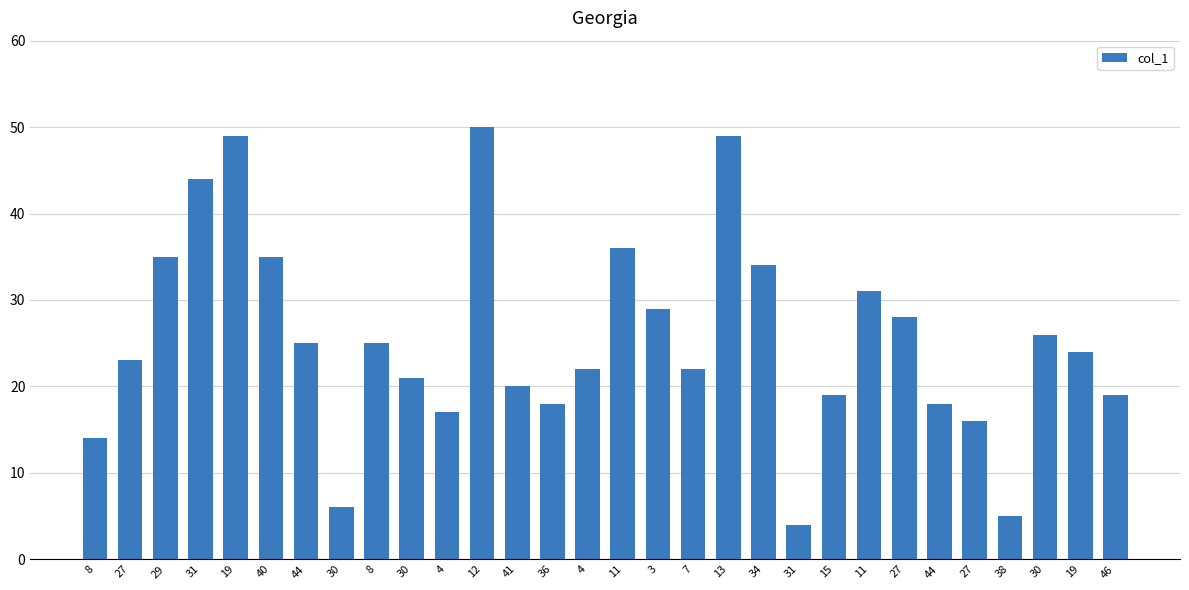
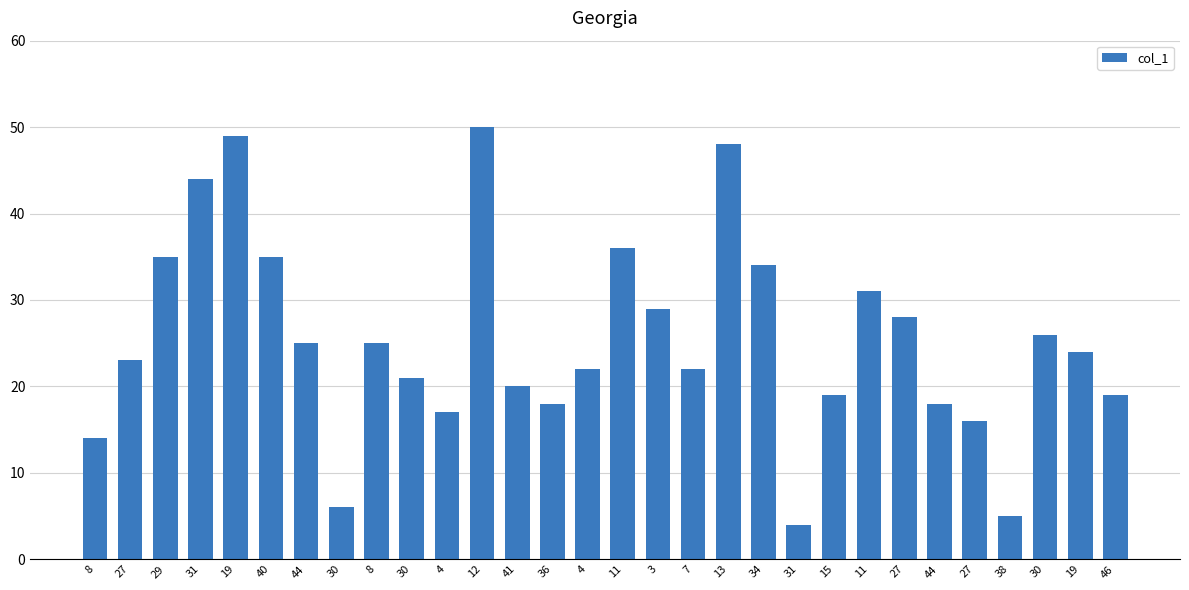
13: 49 -> 48
